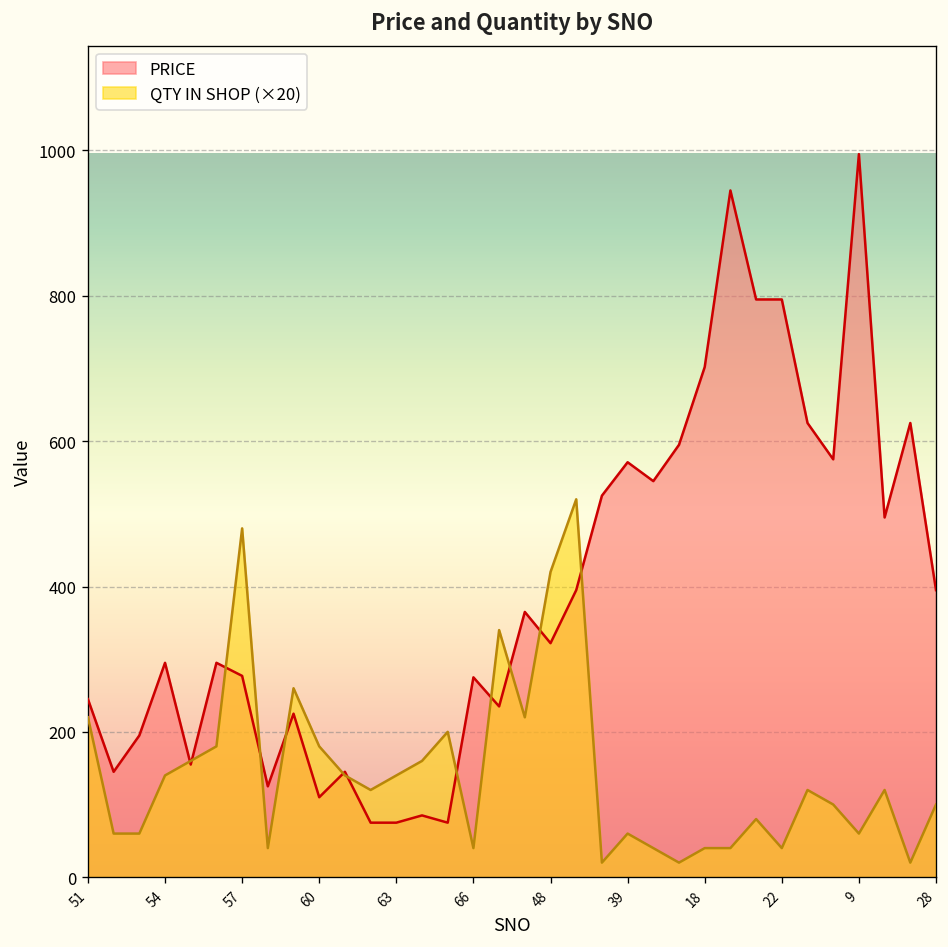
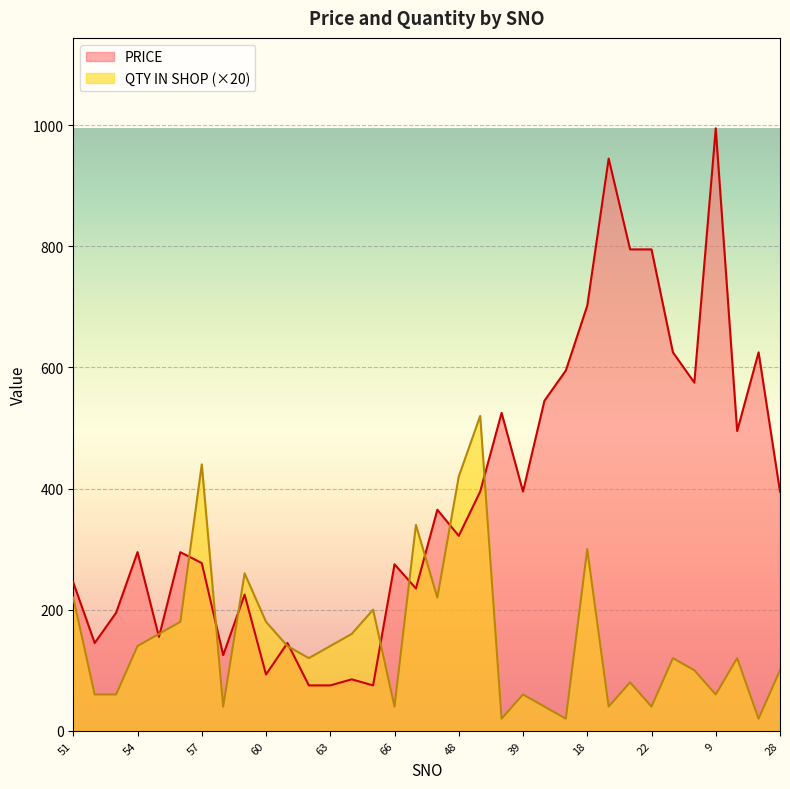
QTY IN SHOP (×20), 57: 480 -> 440
PRICE, 60: 110 -> 90
PRICE, 39: 570 -> 400
QTY IN SHOP (×20), 18: 40 -> 300
